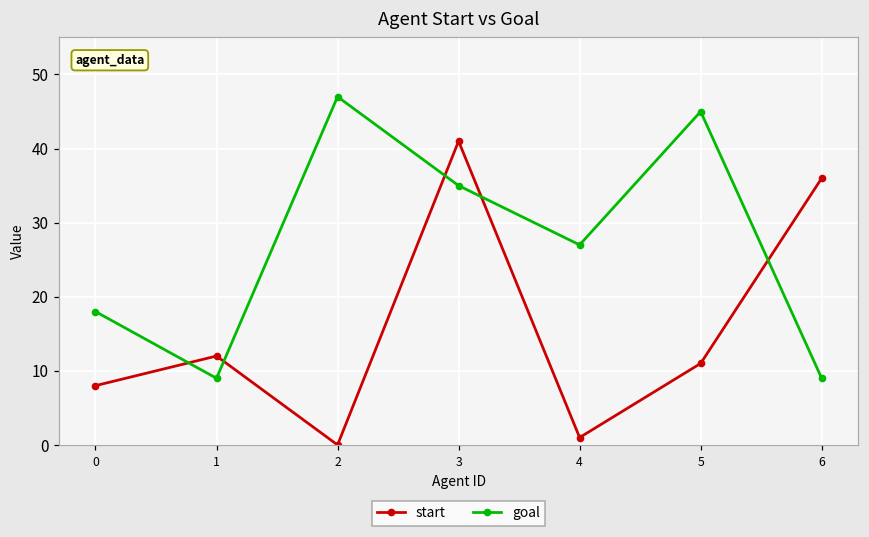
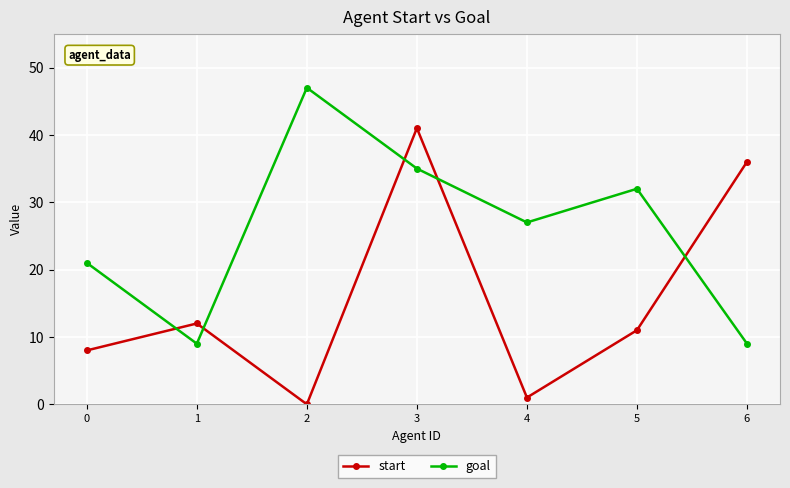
goal, 0: 18 -> 21
goal, 5: 45 -> 32
